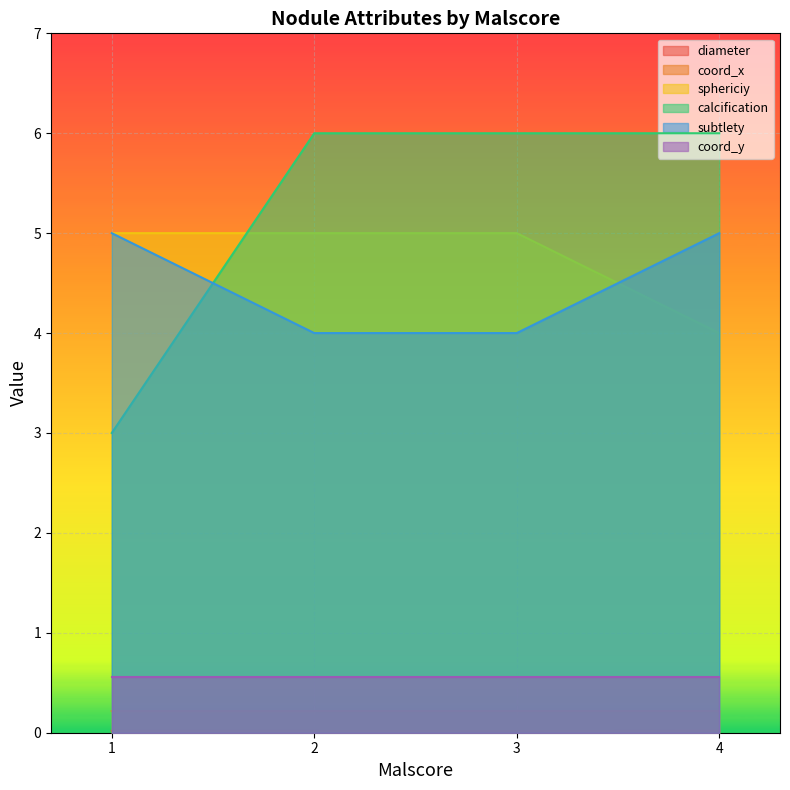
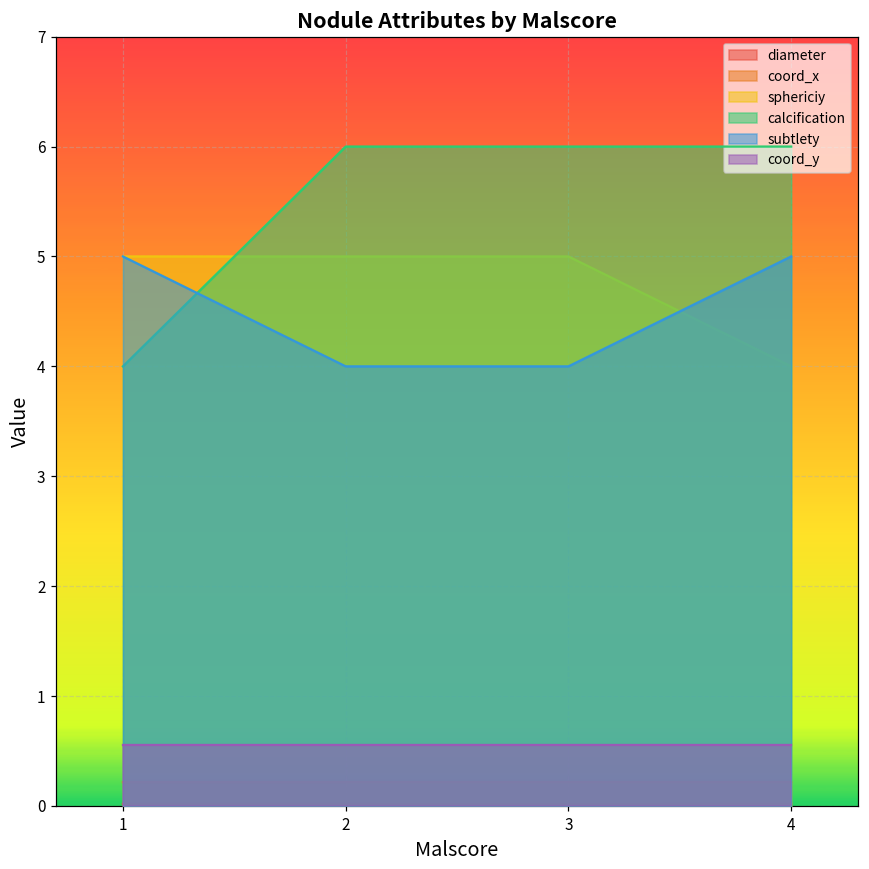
calcification, 1: 3 -> 4
